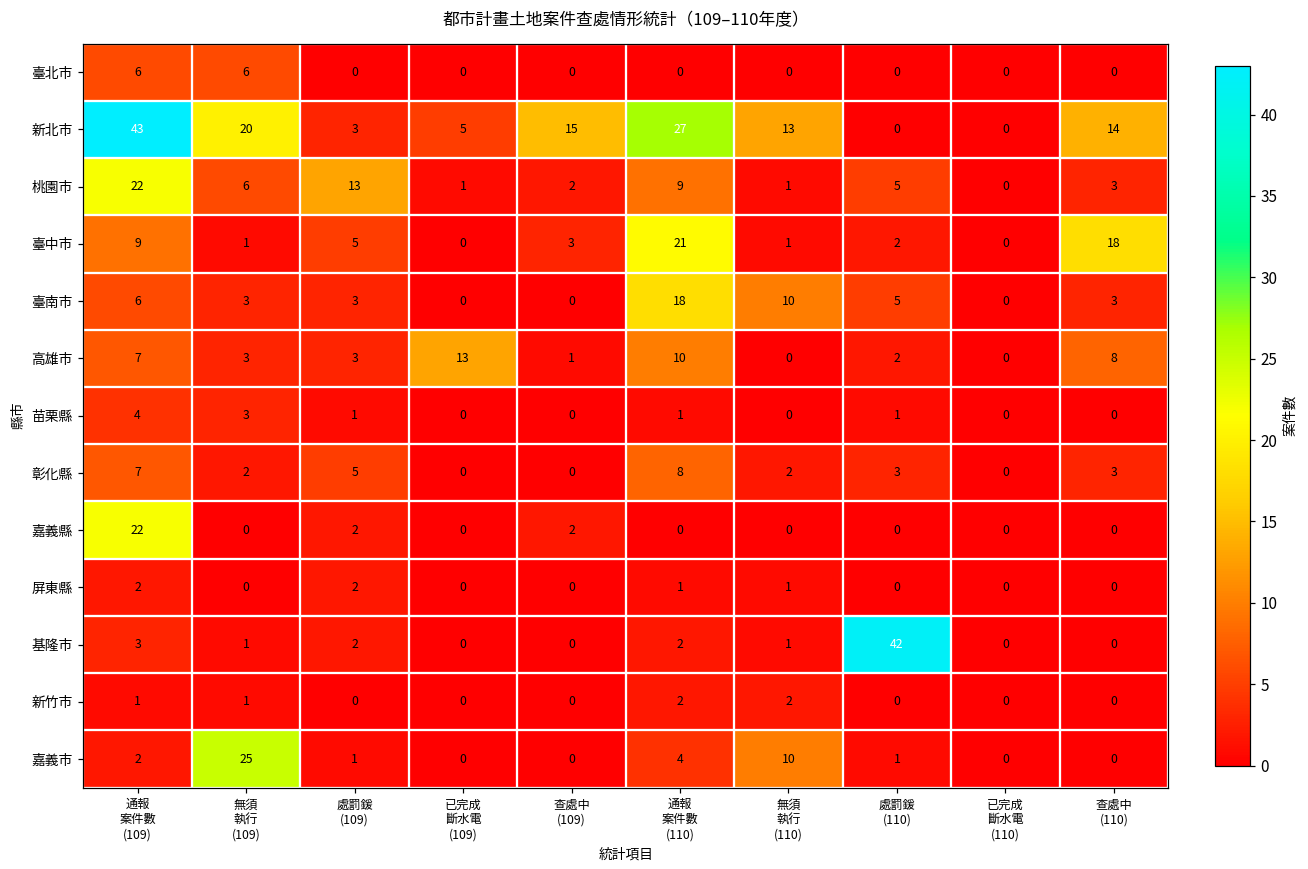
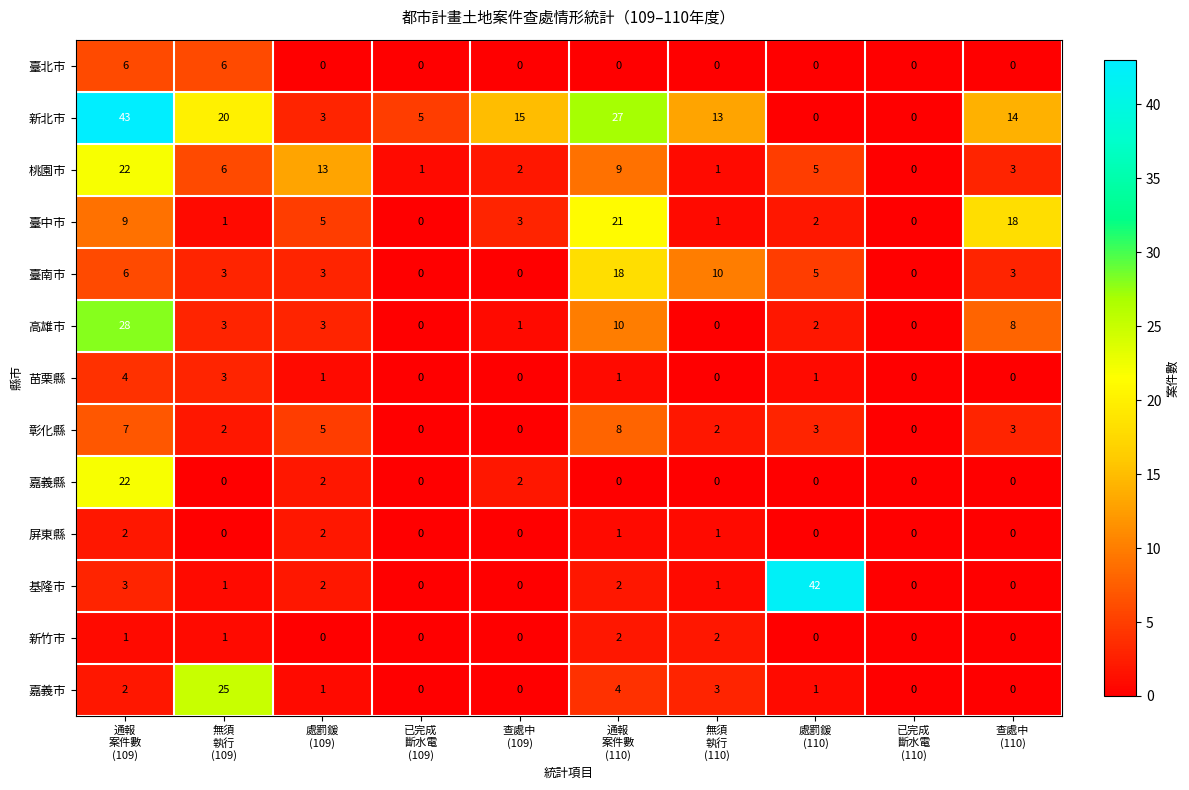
高雄市, 通報 案件數 (109): 7 -> 28
高雄市, 已完成 斷水電 (109): 13 -> 0
嘉義市, 無須 執行 (110): 10 -> 3
